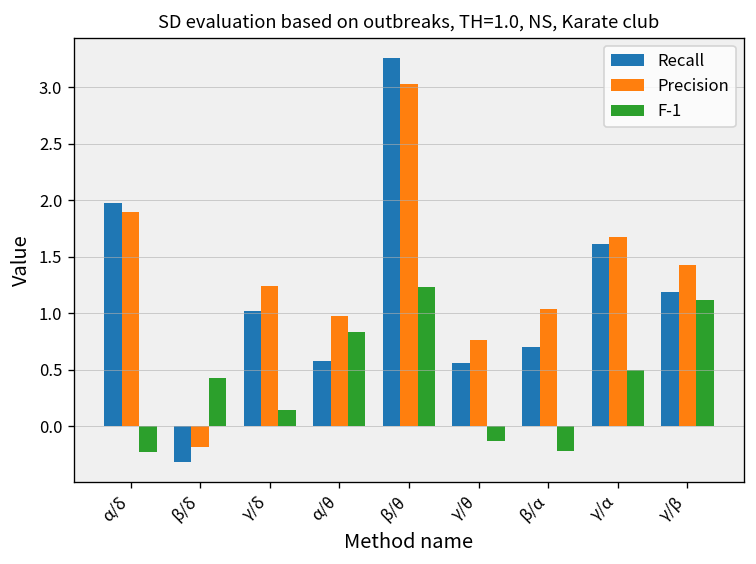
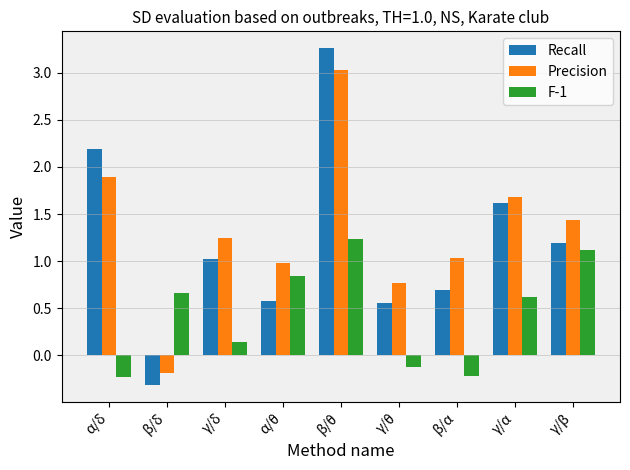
Recall, α/δ: 2.0 -> 2.2
F-1, β/δ: 0.4 -> 0.7
F-1, γ/α: 0.5 -> 0.6
